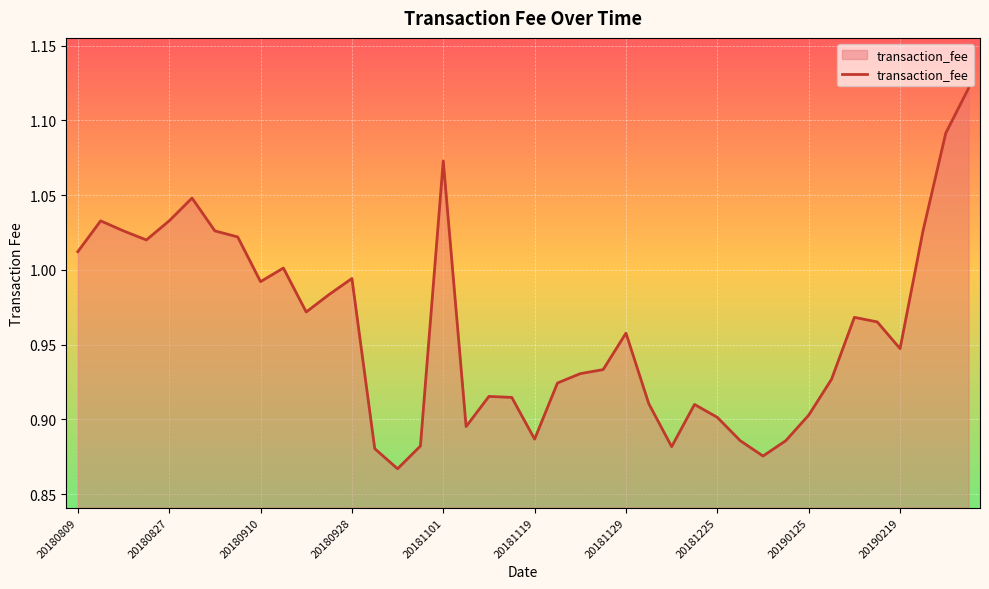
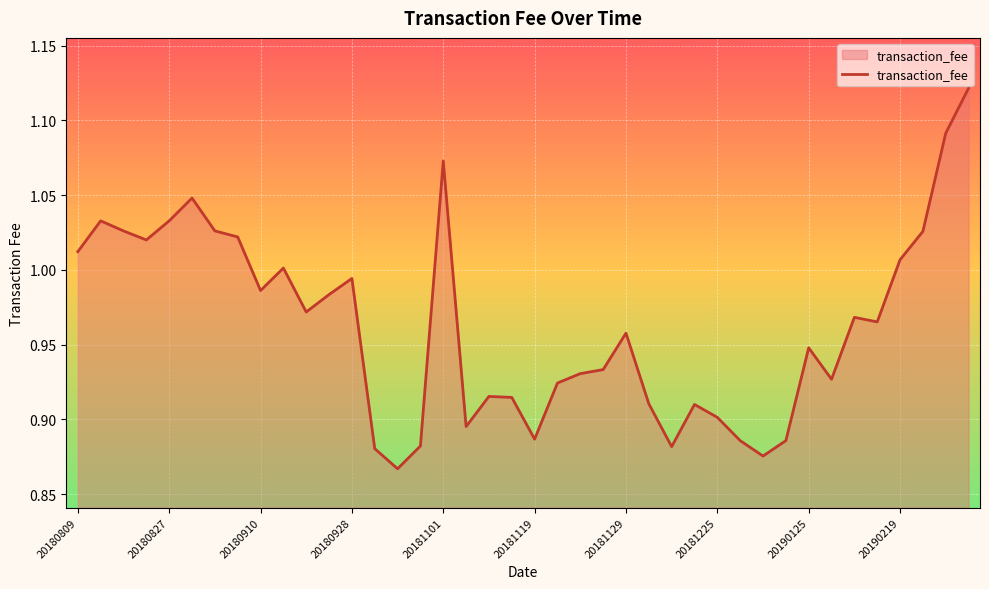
20180910: 0.992 -> 0.986
20190125: 0.903 -> 0.948
20190219: 0.947 -> 1.007
